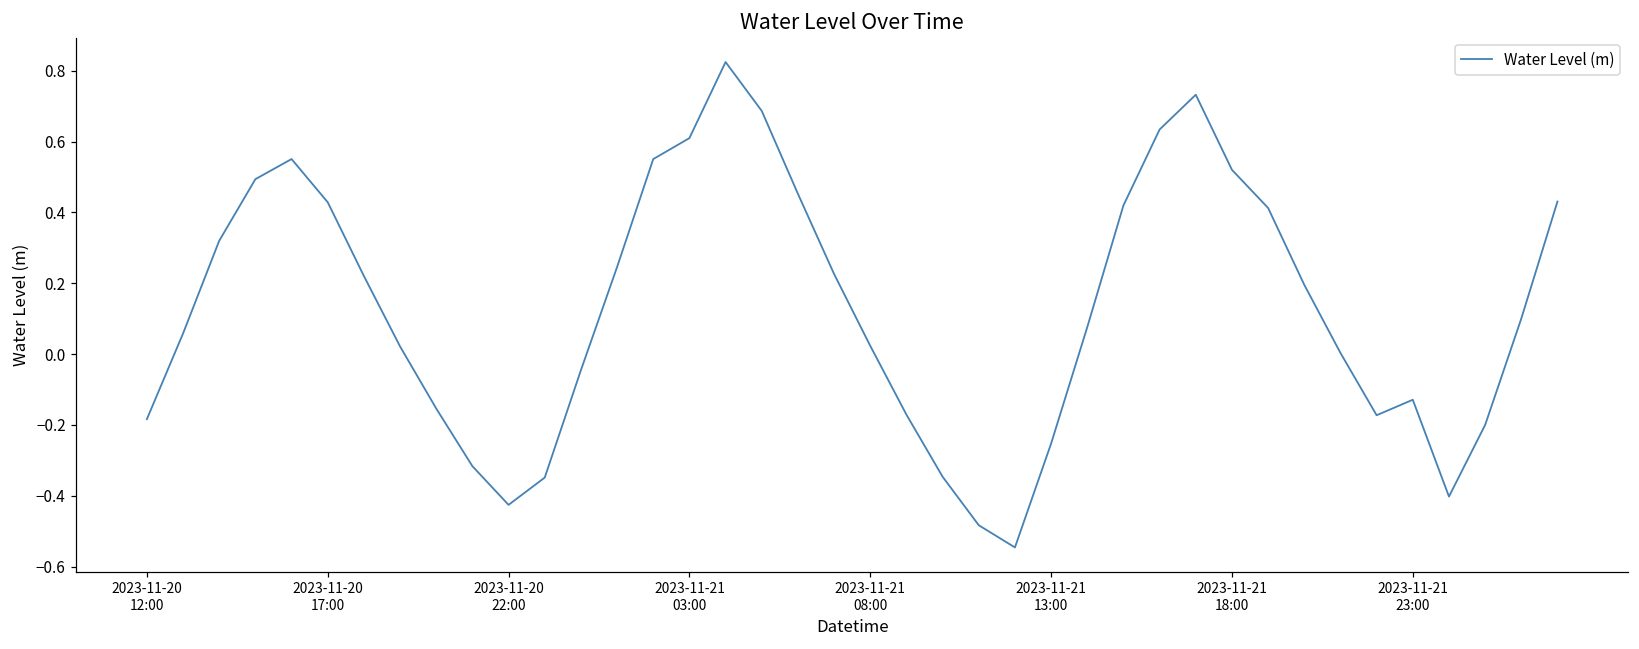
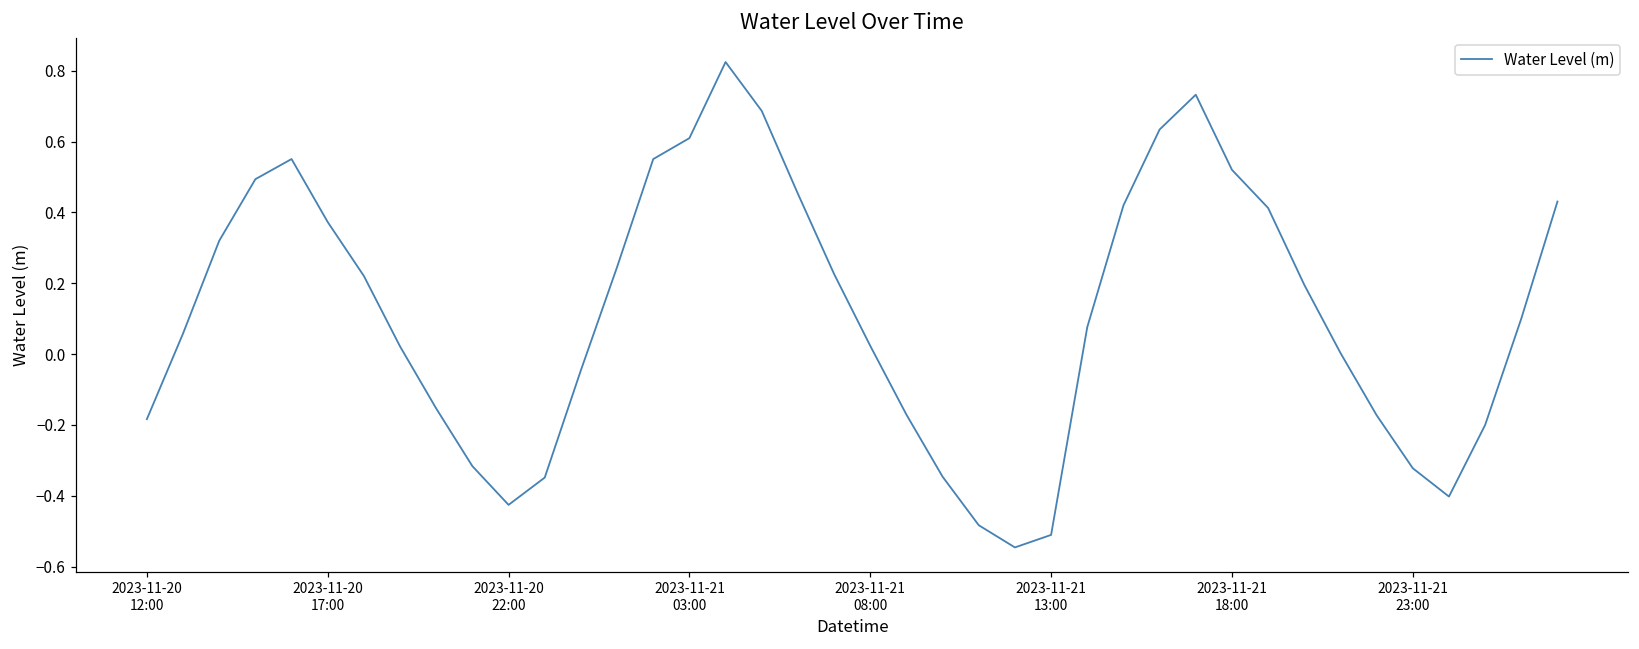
2023-11-20 17:00: 0.43 -> 0.37
2023-11-21 13:00: -0.25 -> -0.51
2023-11-21 23:00: -0.13 -> -0.32
